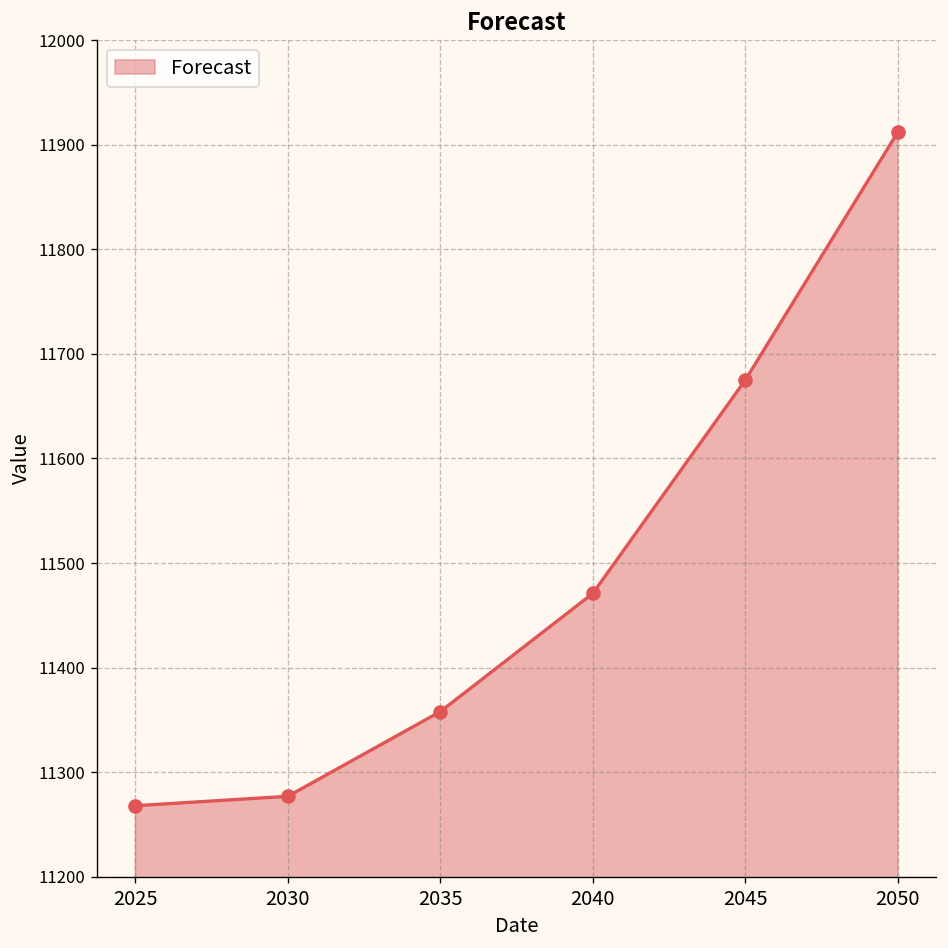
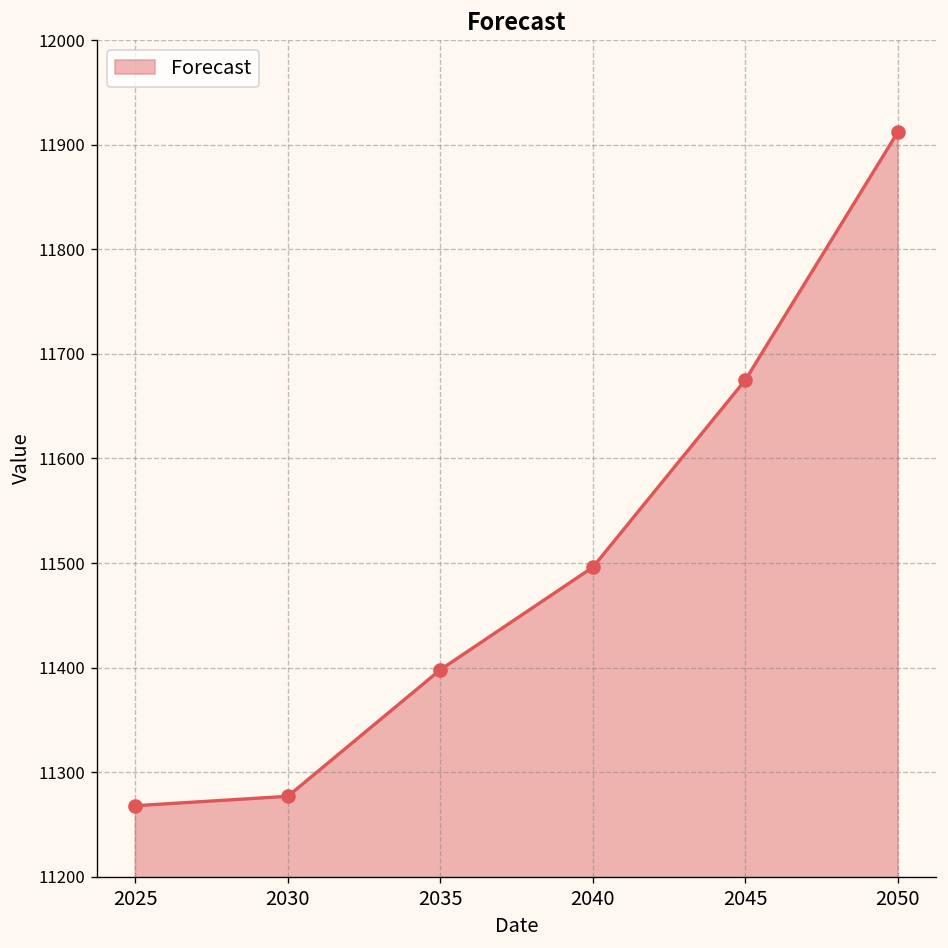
2035: 11360 -> 11400
2040: 11470 -> 11500
